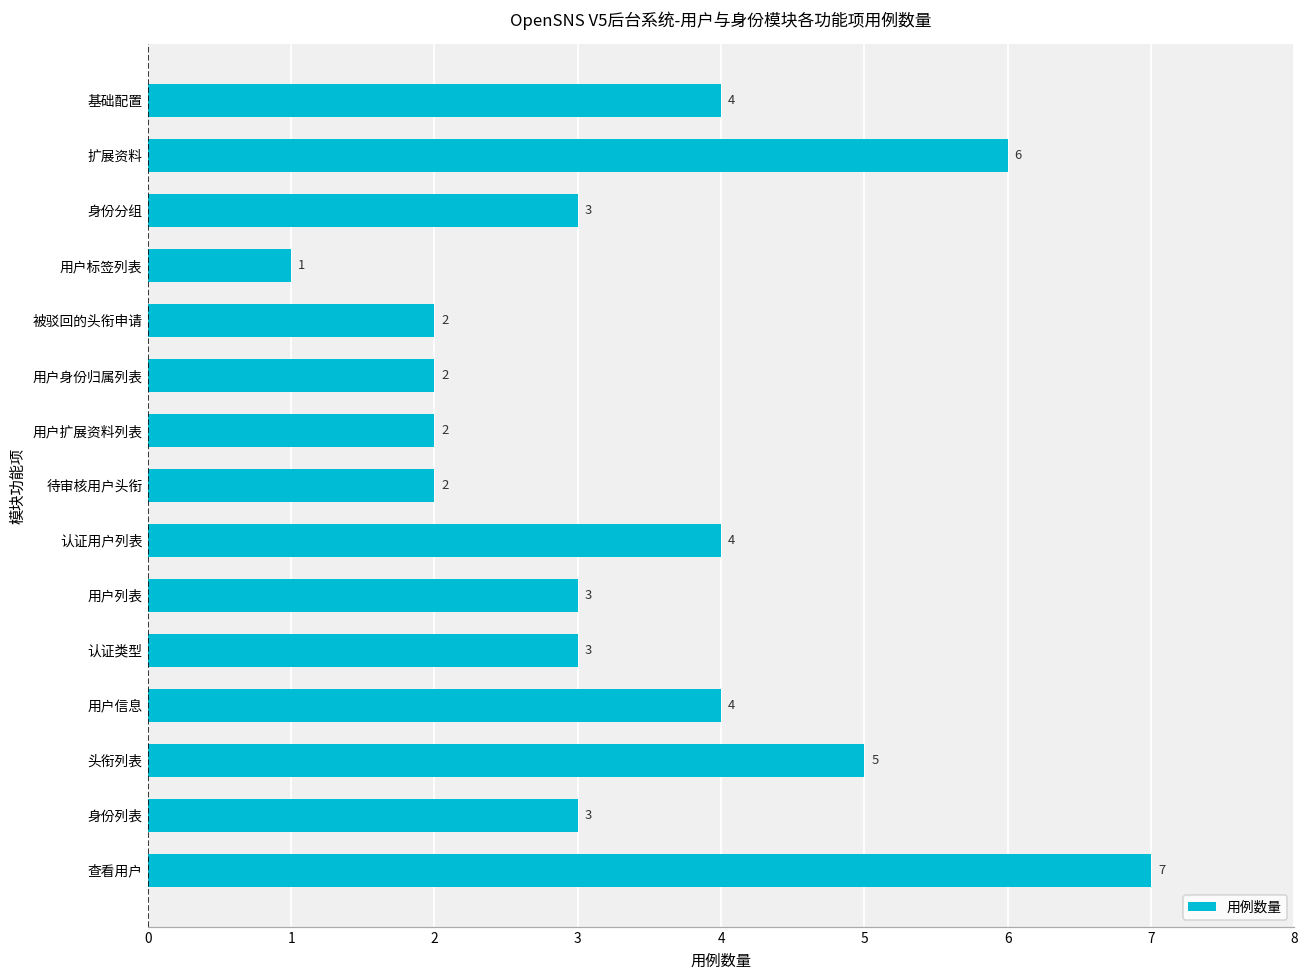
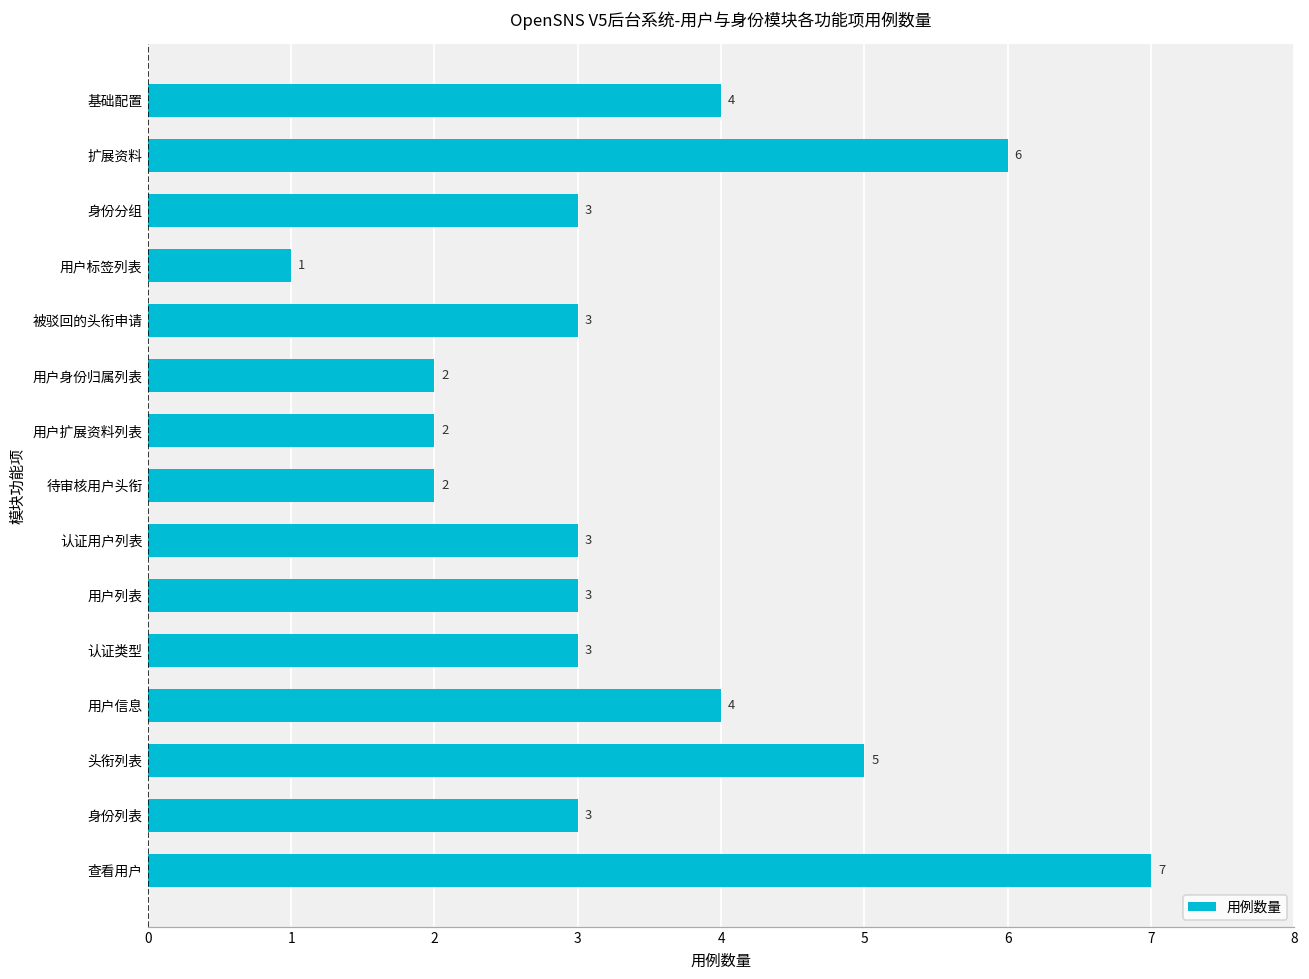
被驳回的头衔申请: 2 -> 3
认证用户列表: 4 -> 3
